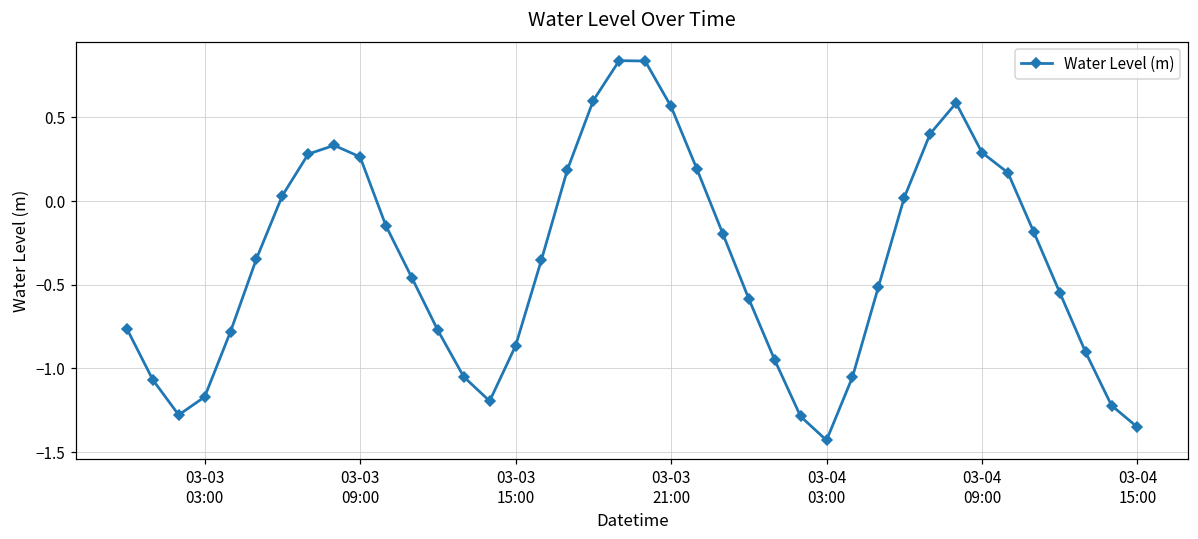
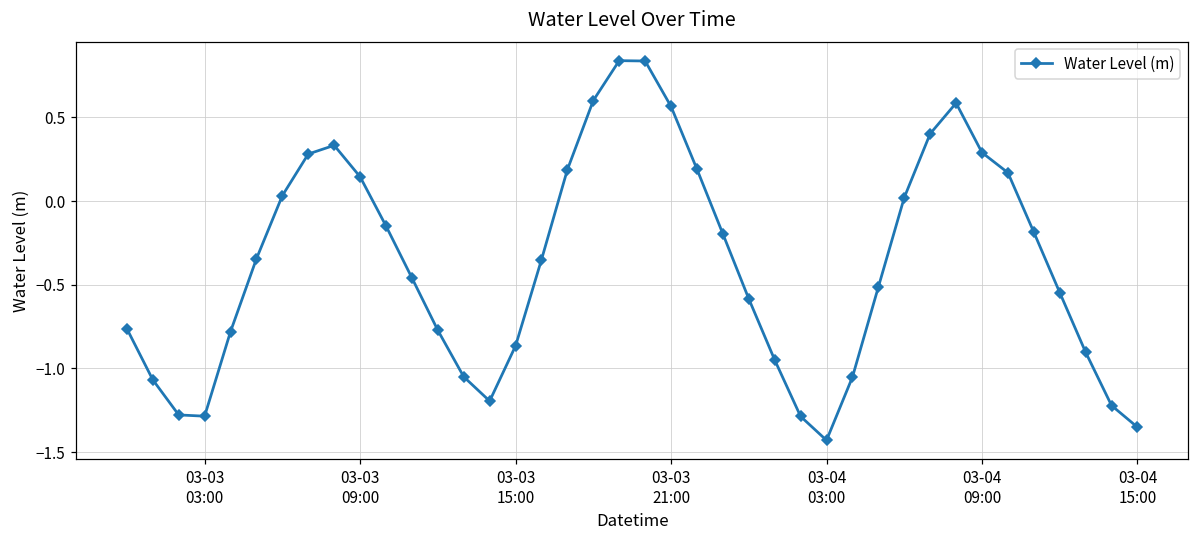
03-03 03:00: -1.17 -> -1.29
03-03 09:00: 0.26 -> 0.15
